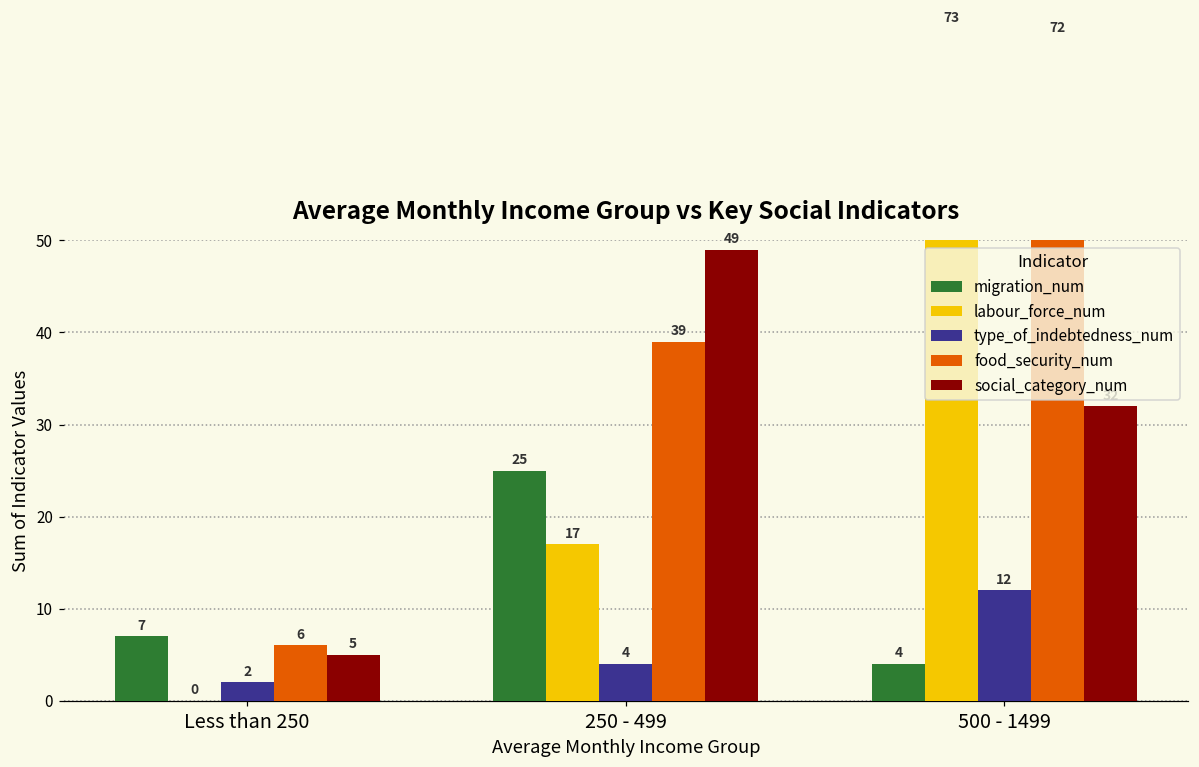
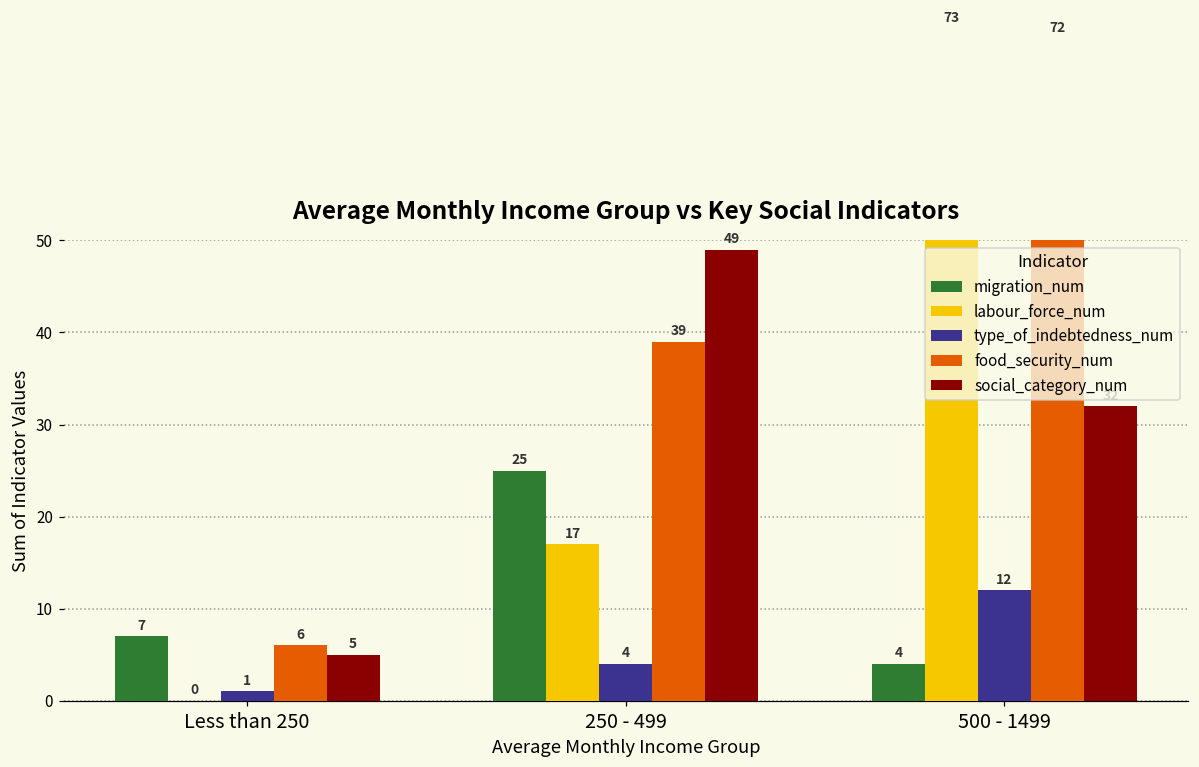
type_of_indebtedness_num, Less than 250: 2 -> 1
